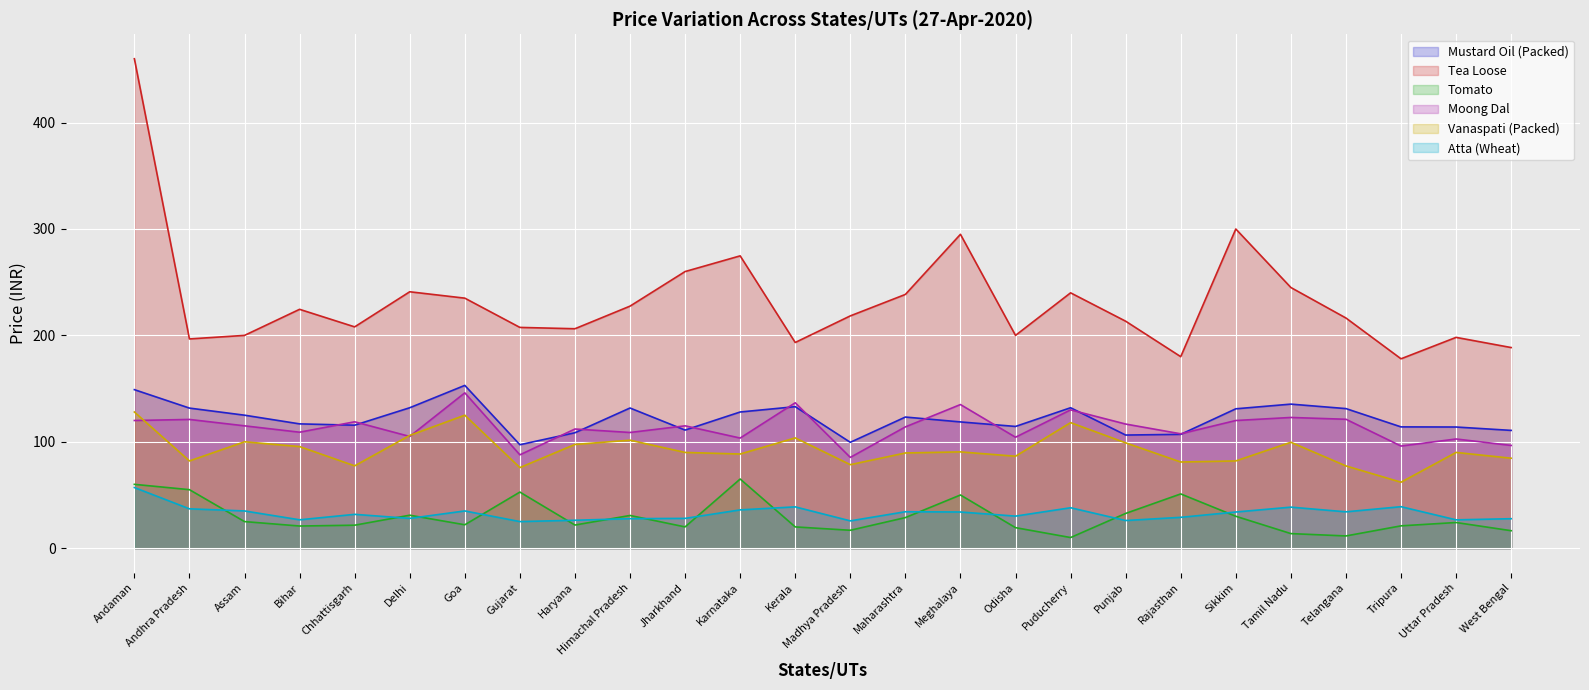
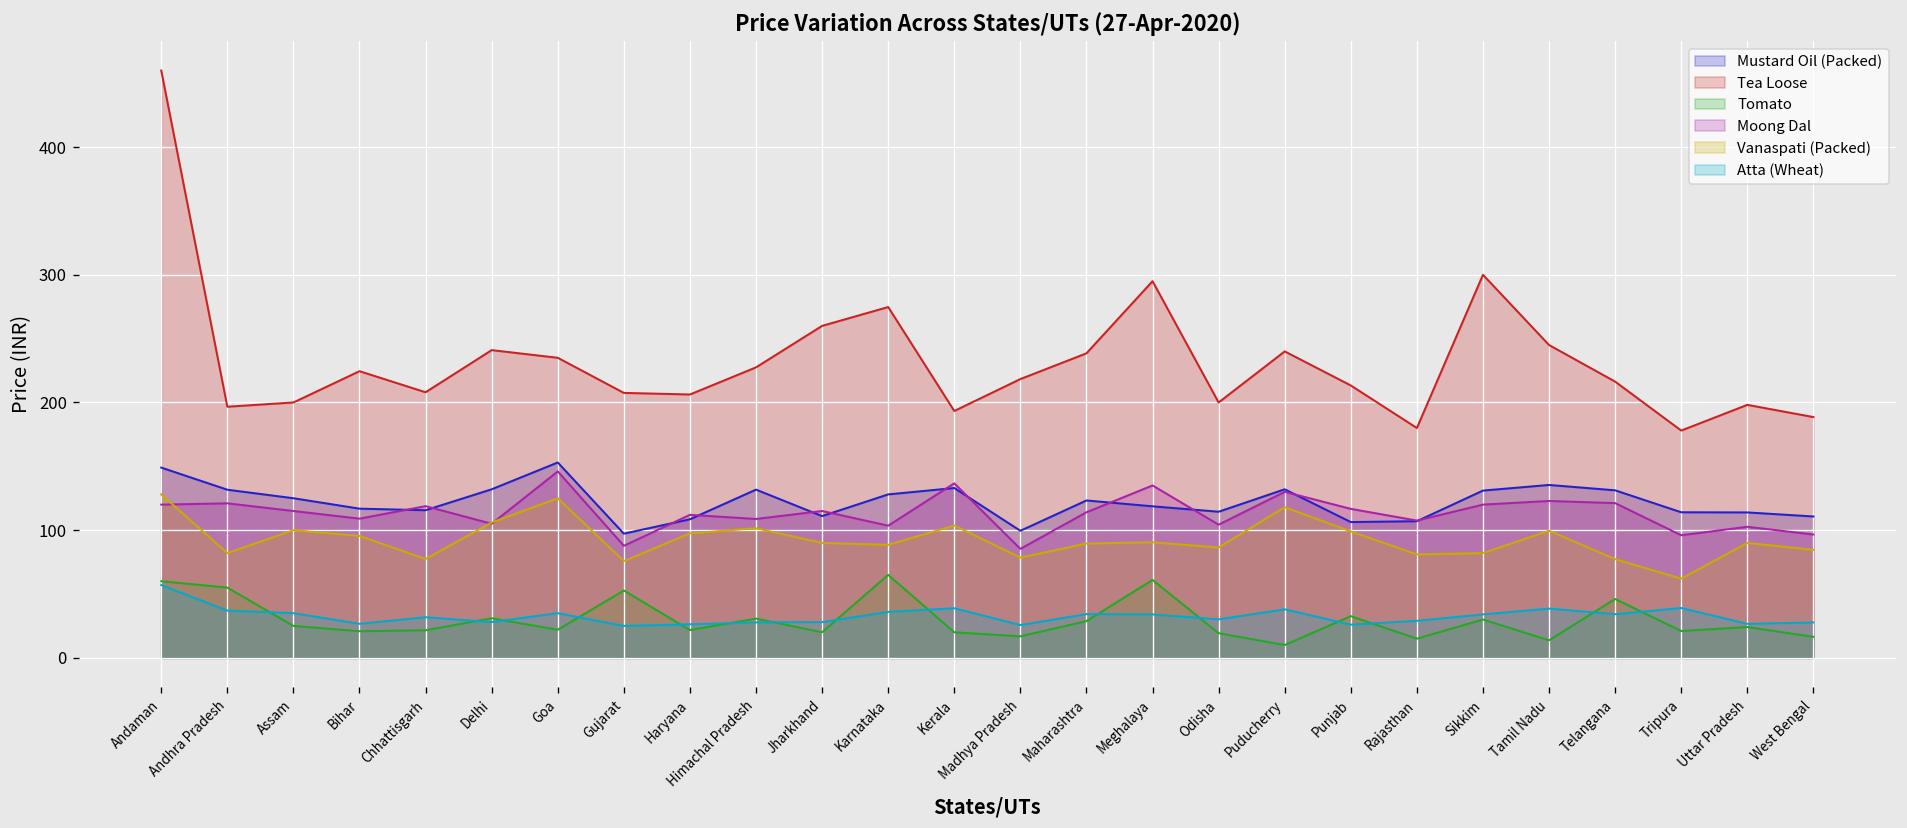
Tomato, Meghalaya: 50 -> 61
Tomato, Rajasthan: 51 -> 15
Tomato, Telangana: 12 -> 46
